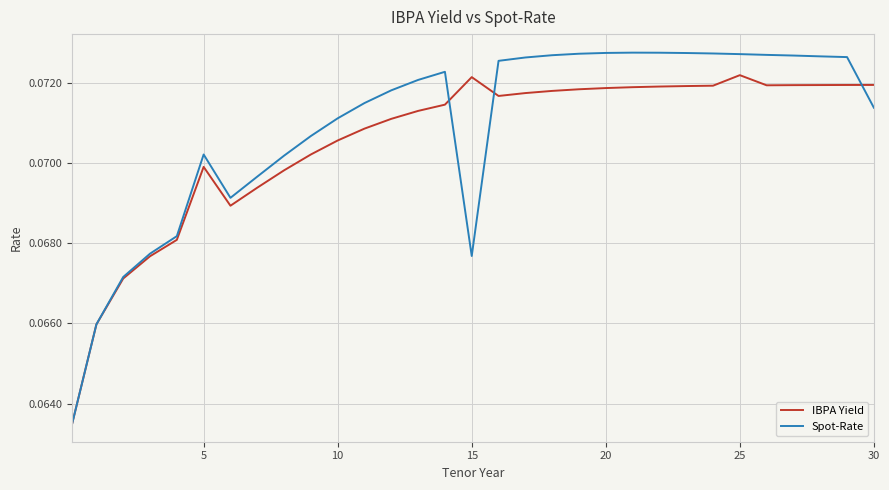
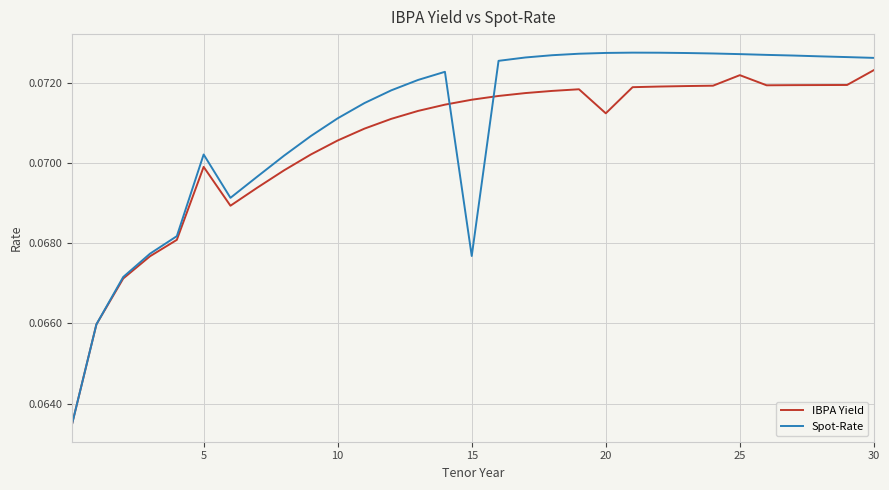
IBPA Yield, 15: 0.0721 -> 0.0716
IBPA Yield, 20: 0.0719 -> 0.0712
IBPA Yield, 30: 0.0720 -> 0.0723
Spot-Rate, 30: 0.0714 -> 0.0726
